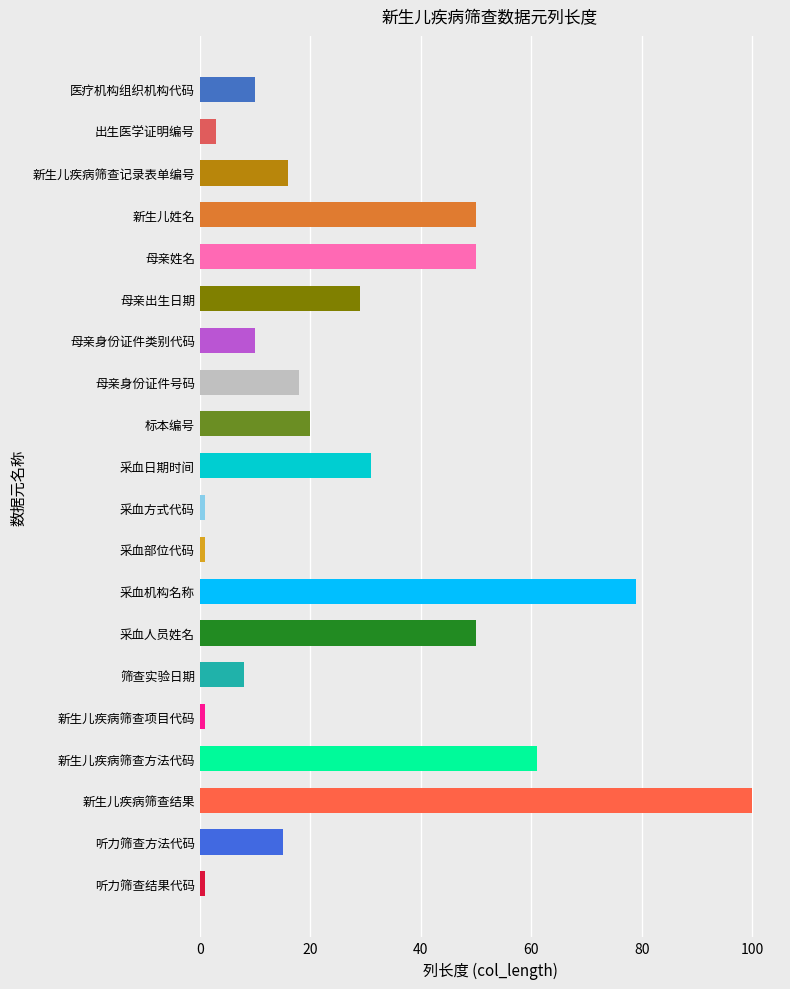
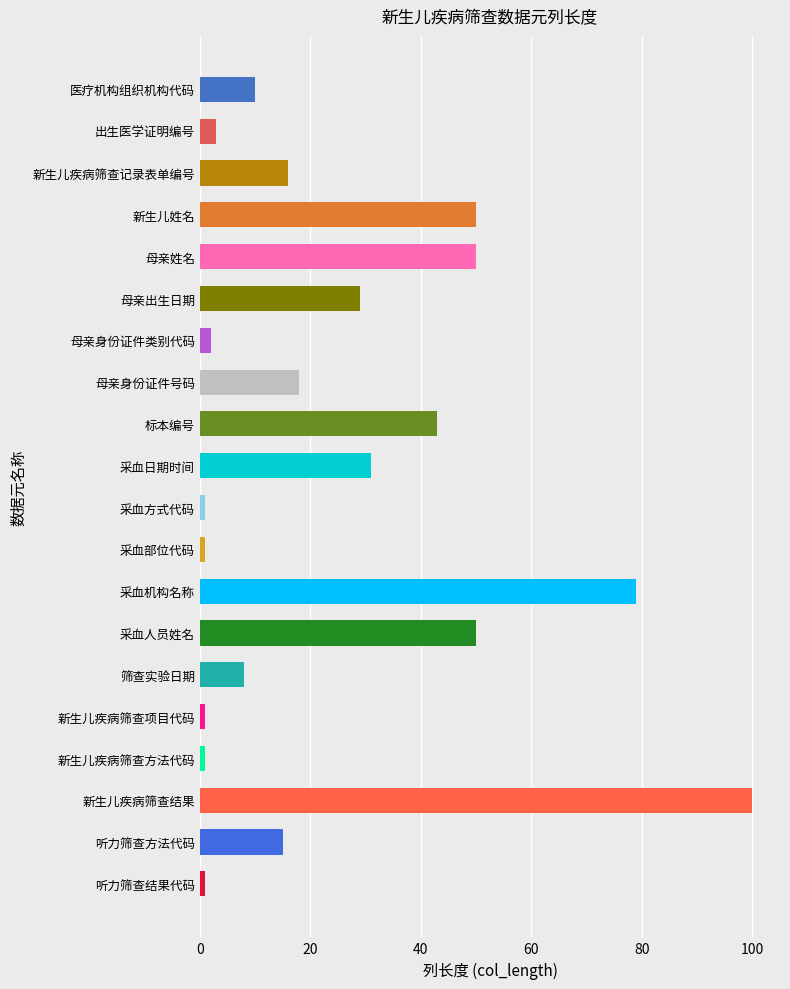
母亲身份证件类别代码: 10 -> 2
标本编号: 20 -> 43
新生儿疾病筛查方法代码: 61 -> 1
